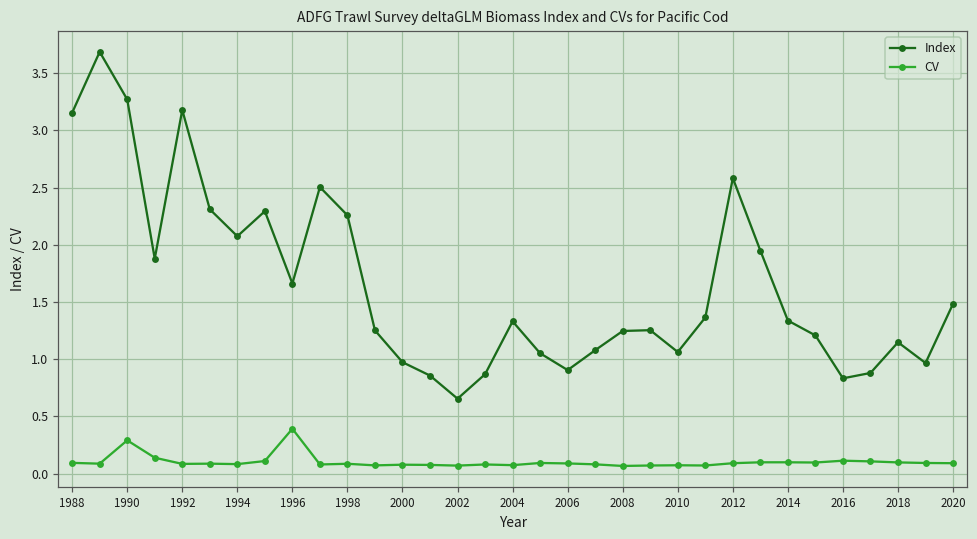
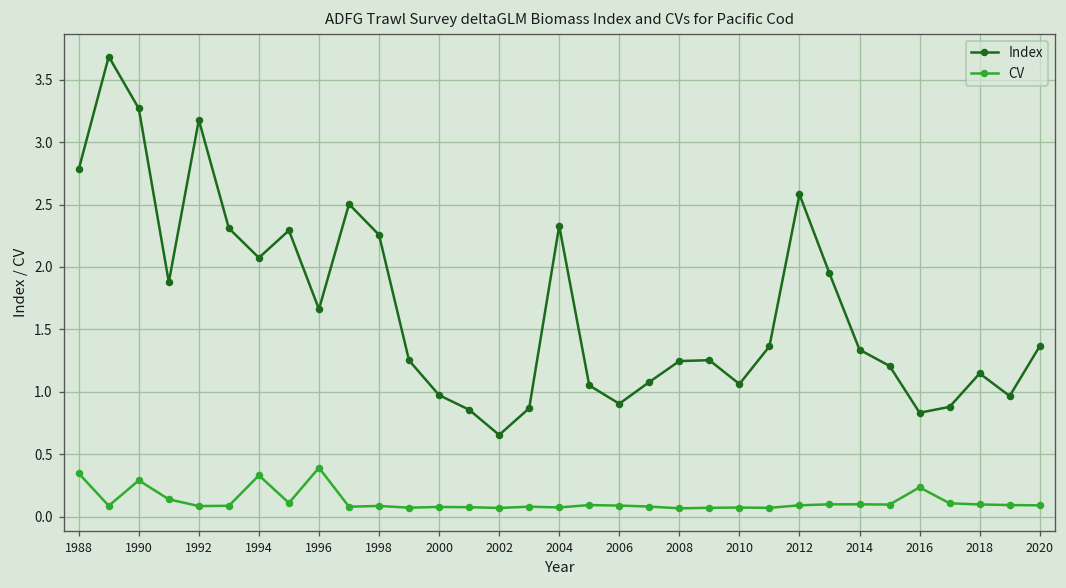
Index, 1988: 3.15 -> 2.78
CV, 1988: 0.09 -> 0.35
CV, 1994: 0.08 -> 0.33
Index, 2004: 1.33 -> 2.33
CV, 2016: 0.11 -> 0.23
Index, 2020: 1.48 -> 1.37
